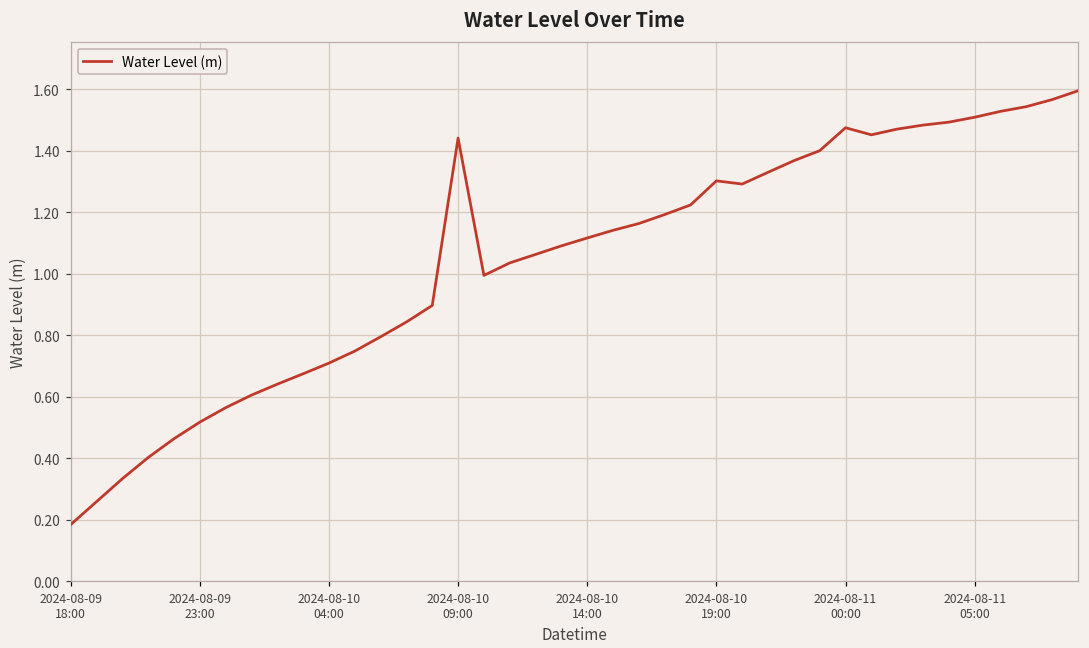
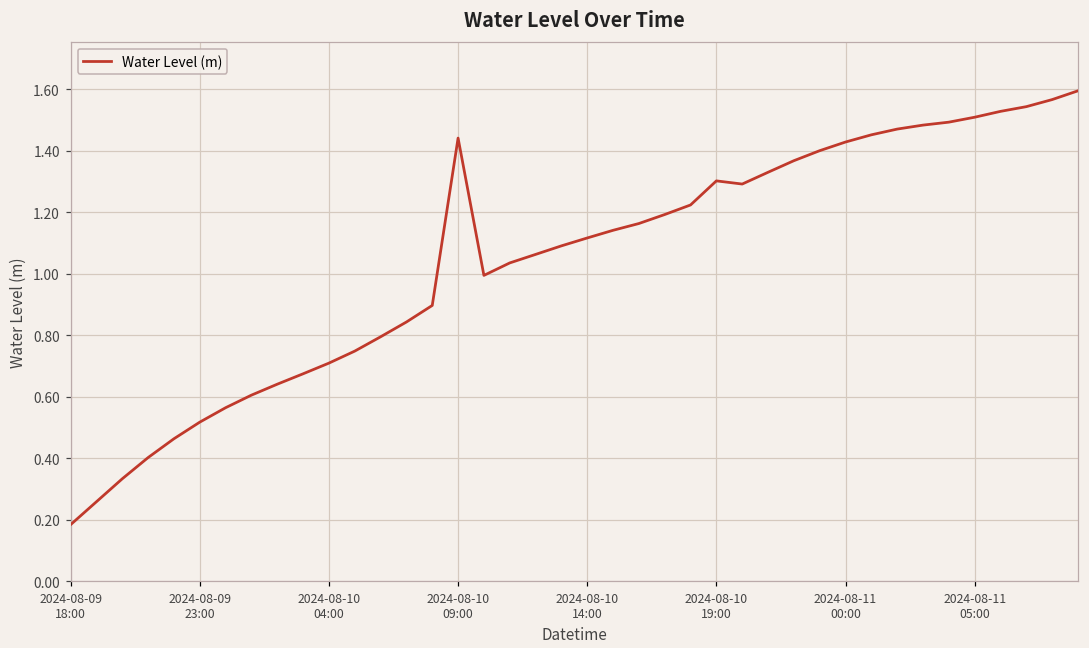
2024-08-11 00:00: 1.48 -> 1.43
